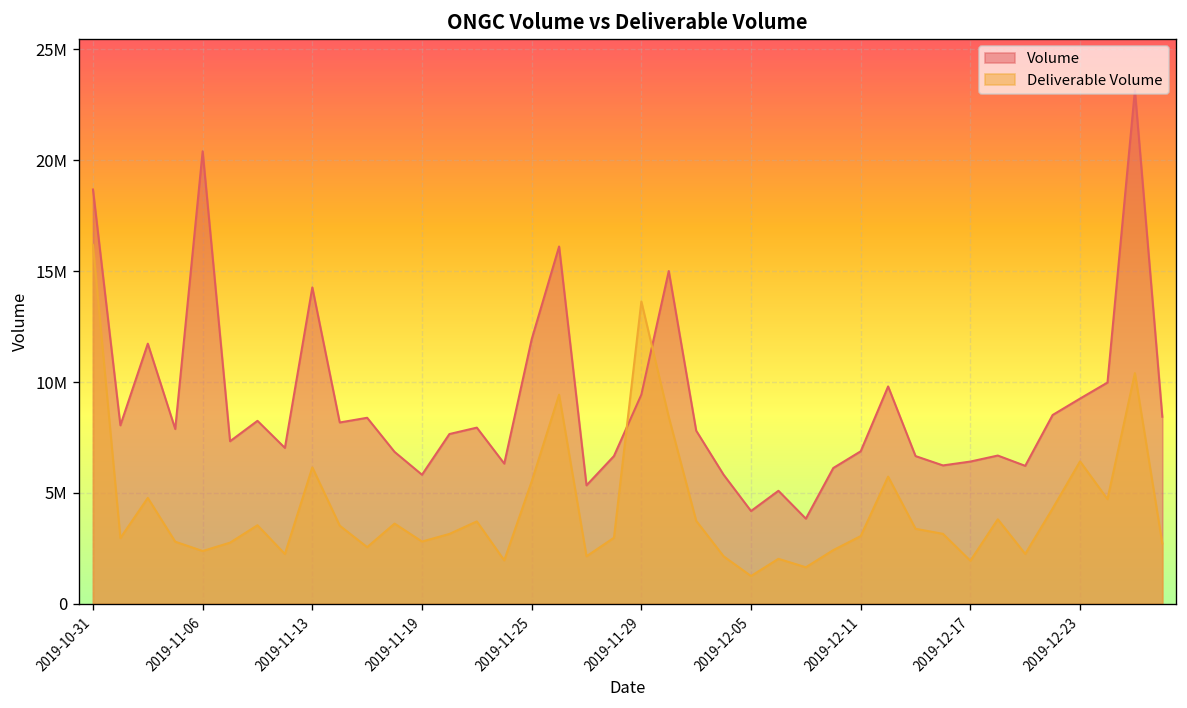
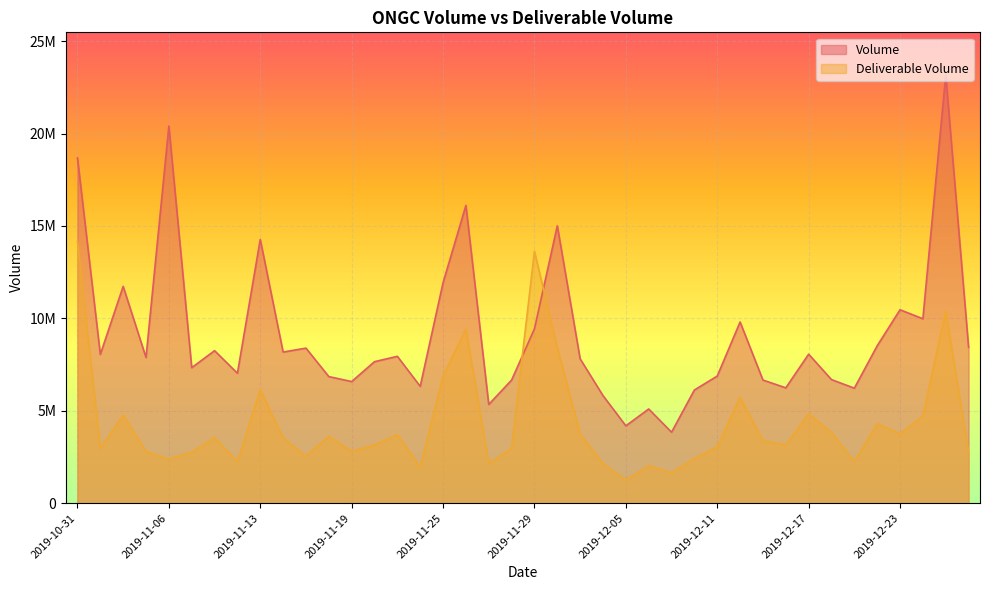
Deliverable Volume, 2019-10-31: 16200000 -> 14200000
Volume, 2019-11-19: 5800000 -> 6600000
Deliverable Volume, 2019-11-25: 5500000 -> 6900000
Volume, 2019-12-17: 6400000 -> 8100000
Deliverable Volume, 2019-12-17: 1900000 -> 4800000
Volume, 2019-12-23: 9300000 -> 10500000
Deliverable Volume, 2019-12-23: 6400000 -> 3800000
